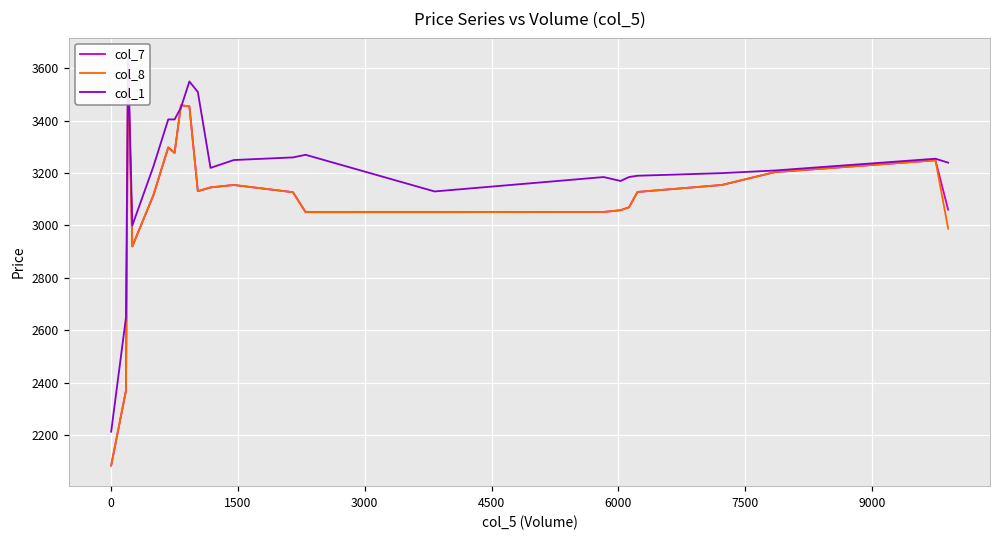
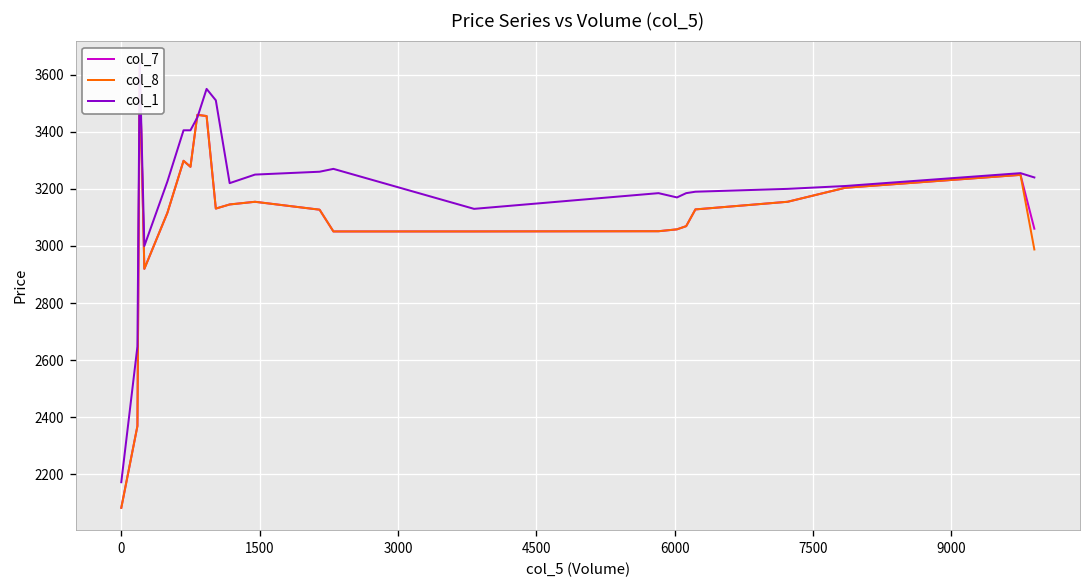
col_1, 0: 2210 -> 2170
